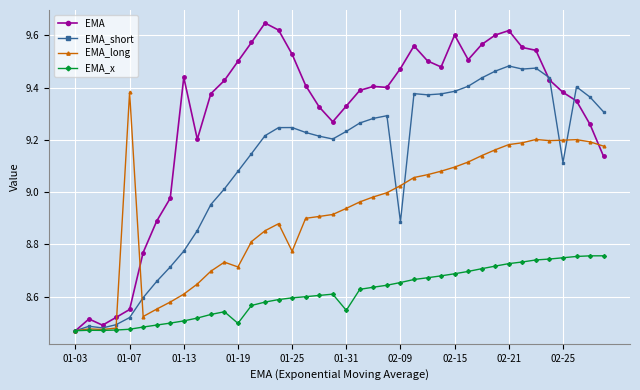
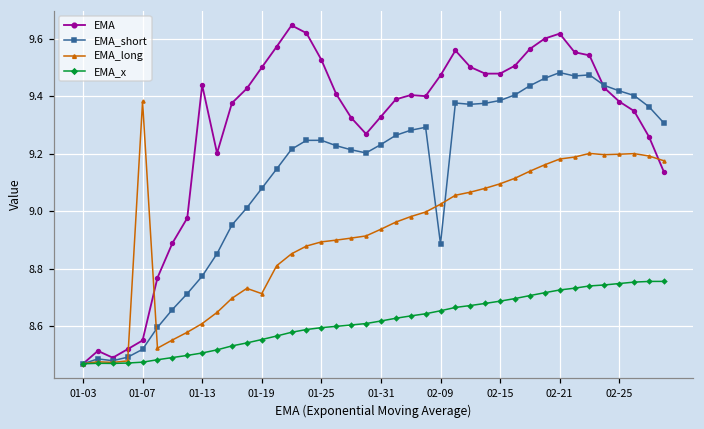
EMA_x, 01-19: 8.50 -> 8.55
EMA_long, 01-25: 8.77 -> 8.89
EMA_x, 01-31: 8.55 -> 8.62
EMA, 02-15: 9.60 -> 9.48
EMA_short, 02-25: 9.11 -> 9.42
